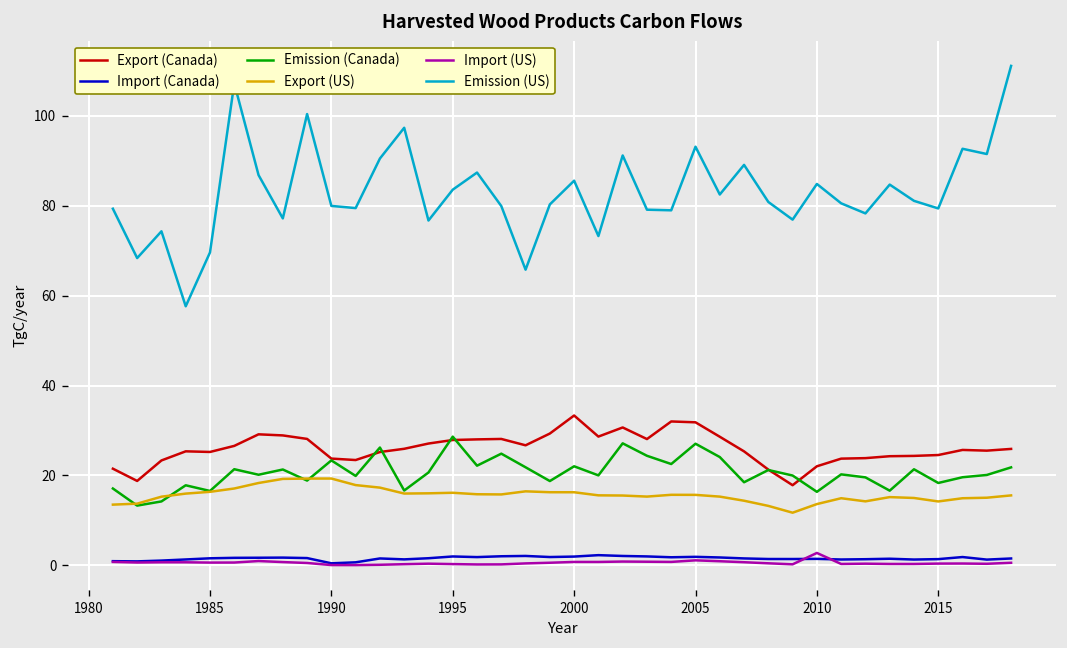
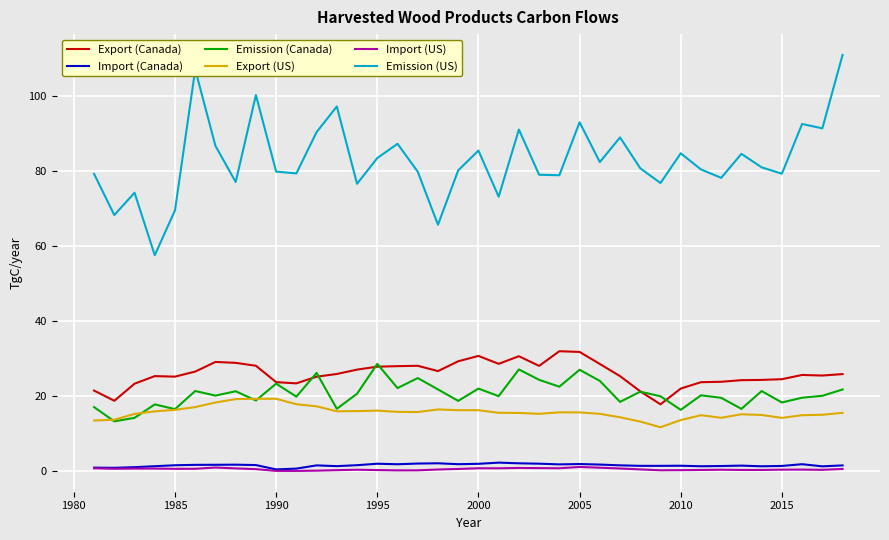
Export (Canada), 2000: 33 -> 31
Import (US), 2010: 3 -> 0
